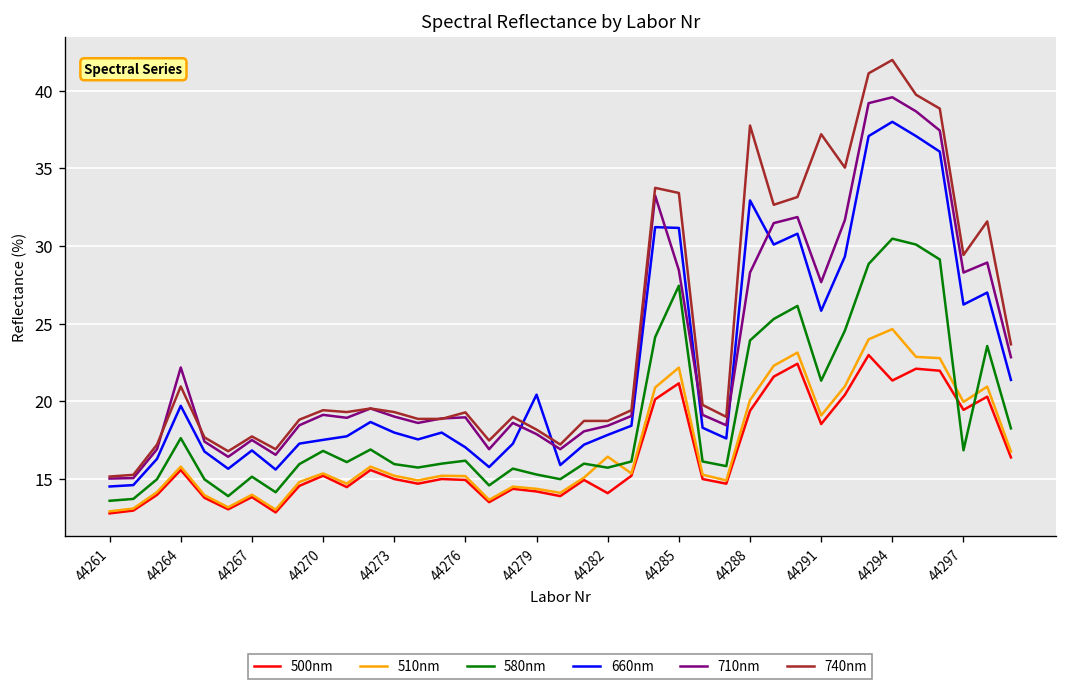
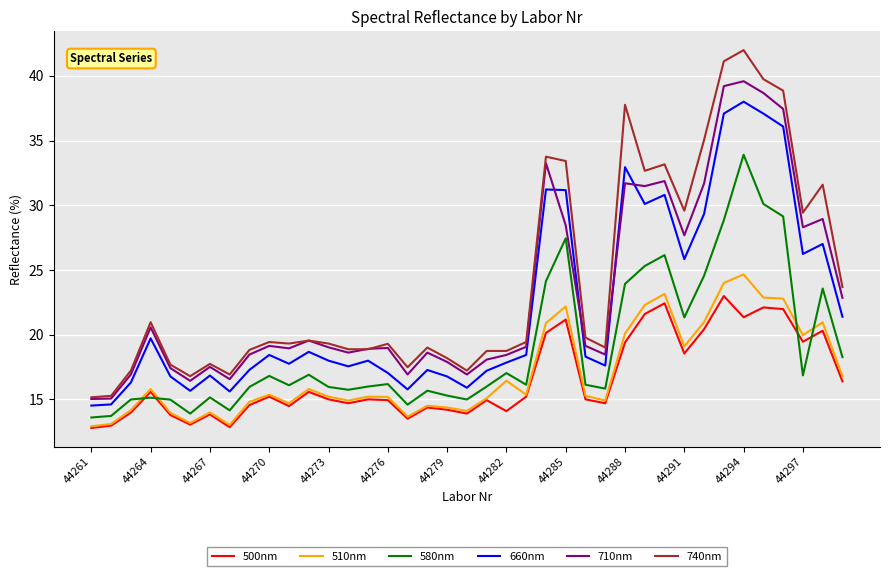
580nm, 44264: 17.6 -> 15.1
710nm, 44264: 22.2 -> 20.6
660nm, 44270: 17.5 -> 18.4
660nm, 44279: 20.4 -> 16.8
580nm, 44282: 15.7 -> 17.0
710nm, 44288: 28.3 -> 31.7
740nm, 44291: 37.2 -> 29.6
580nm, 44294: 30.5 -> 33.9
